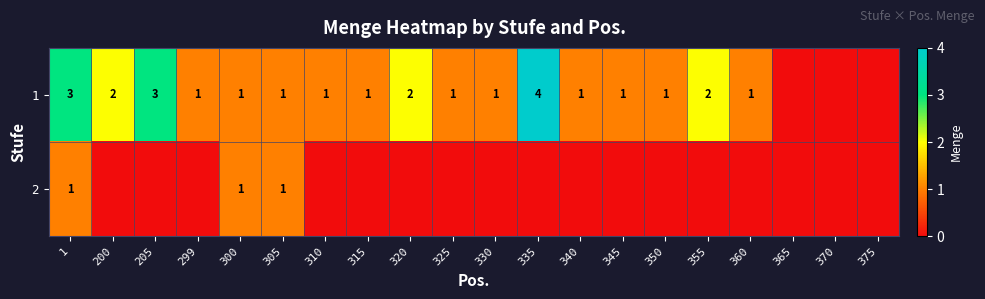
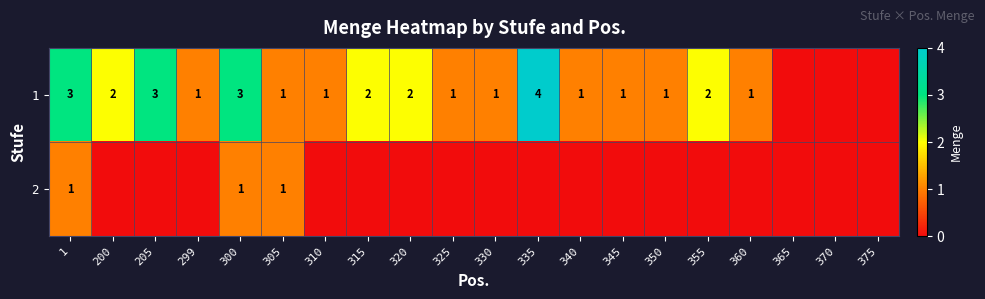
1, 300: 1 -> 3
1, 315: 1 -> 2
